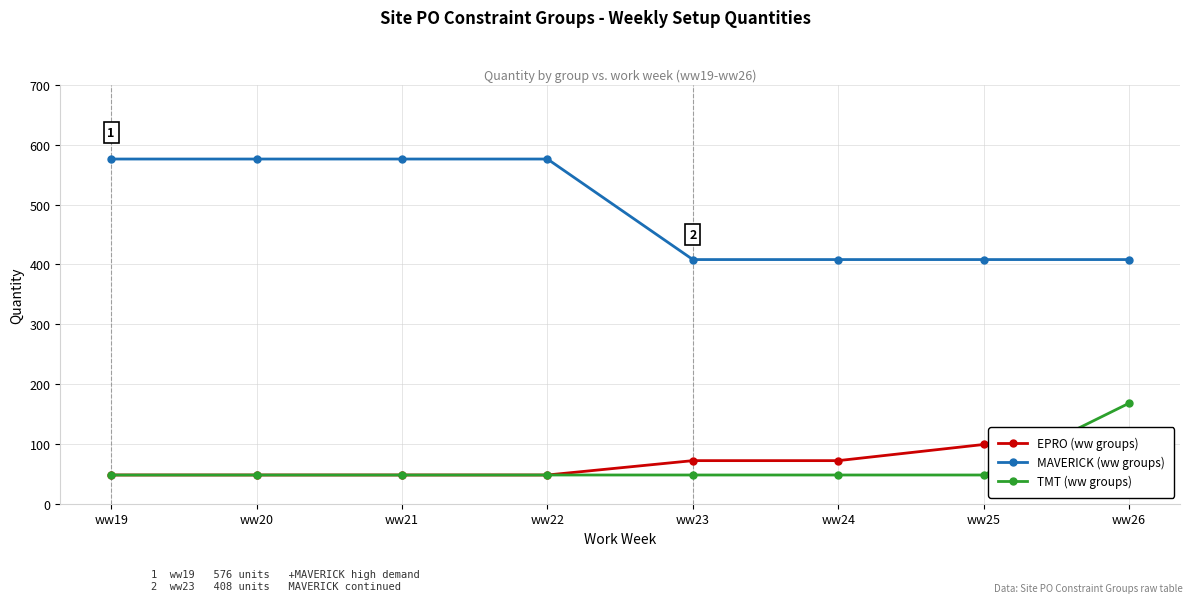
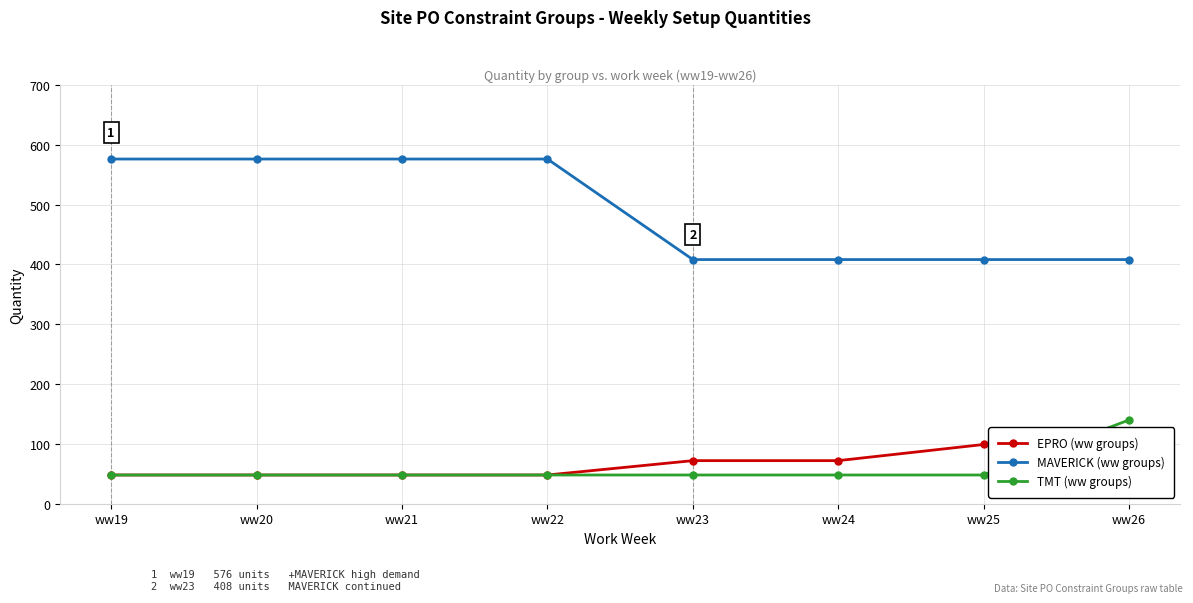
TMT (ww groups), ww26: 170 -> 140
